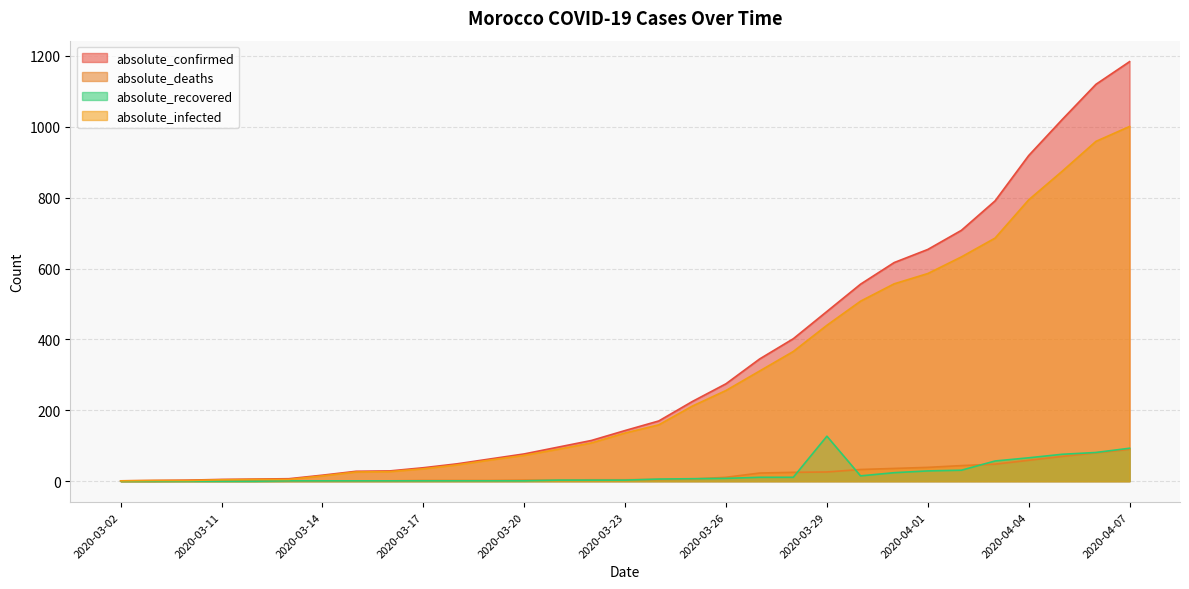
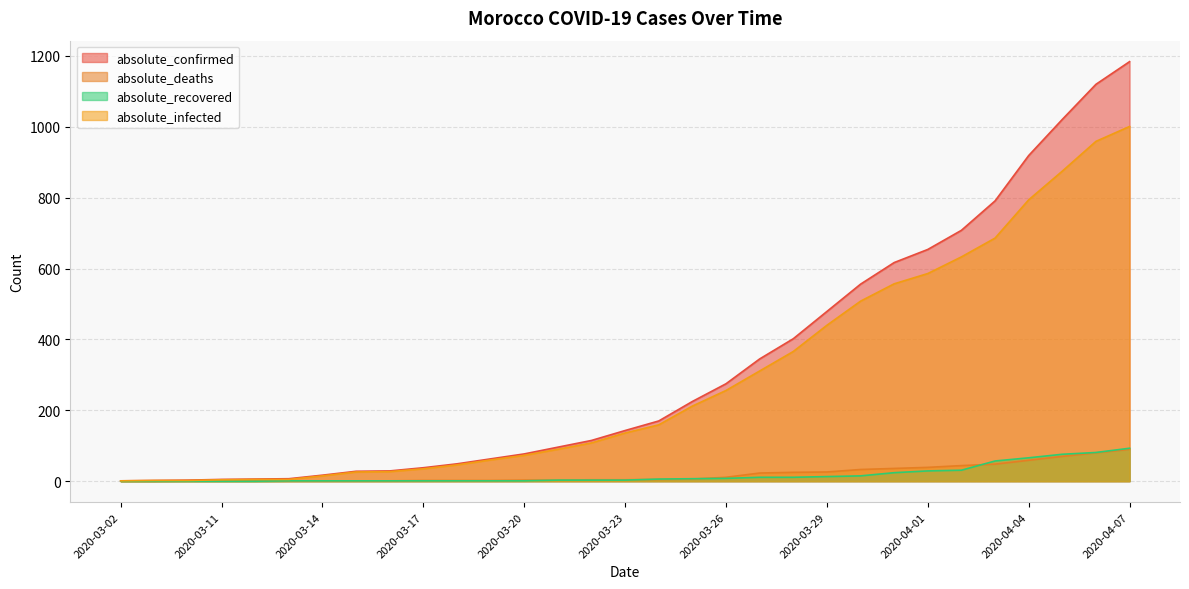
absolute_recovered, 2020-03-29: 130 -> 10
